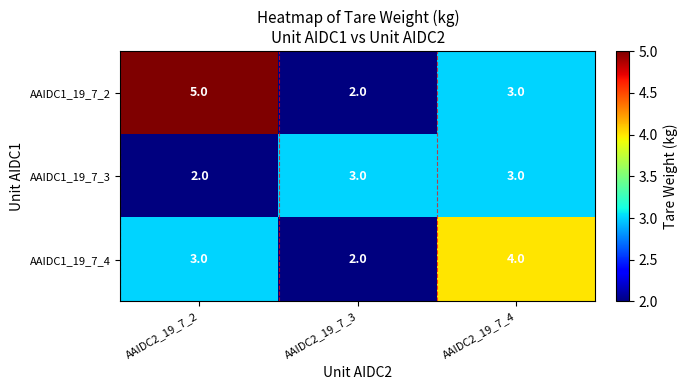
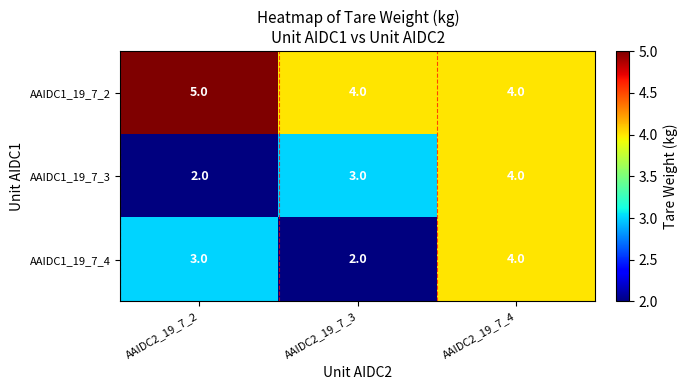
AAIDC1_19_7_2, AAIDC2_19_7_3: 2.0 -> 4.0
AAIDC1_19_7_2, AAIDC2_19_7_4: 3.0 -> 4.0
AAIDC1_19_7_3, AAIDC2_19_7_4: 3.0 -> 4.0
